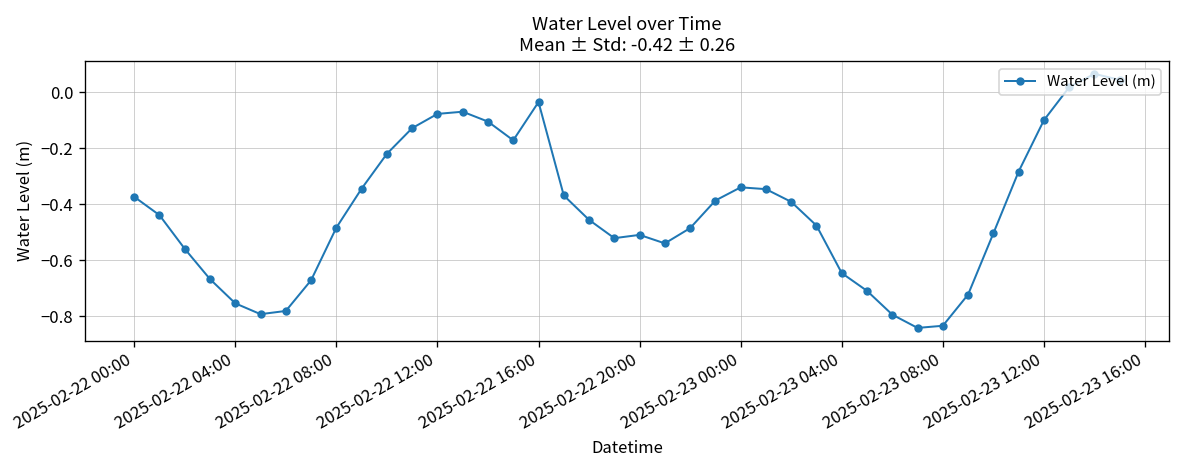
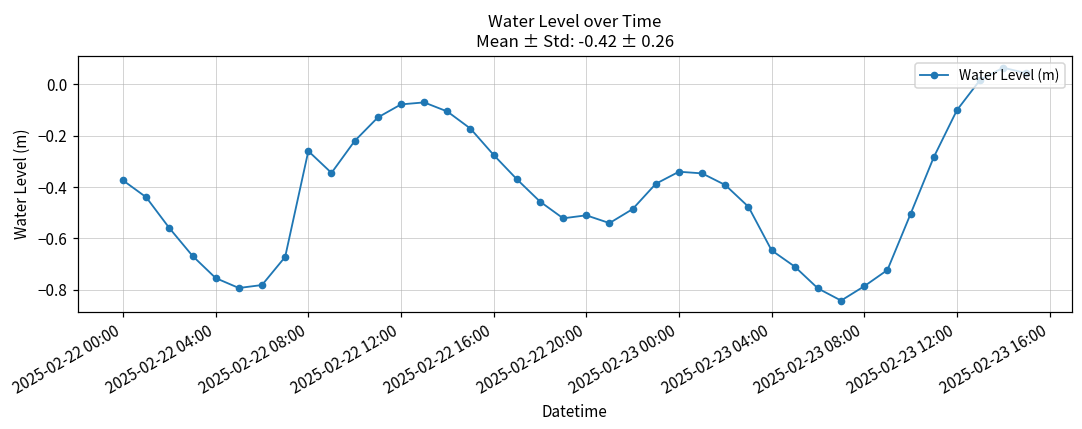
2025-02-22 08:00: -0.48 -> -0.26
2025-02-22 16:00: -0.04 -> -0.27
2025-02-23 08:00: -0.83 -> -0.79
